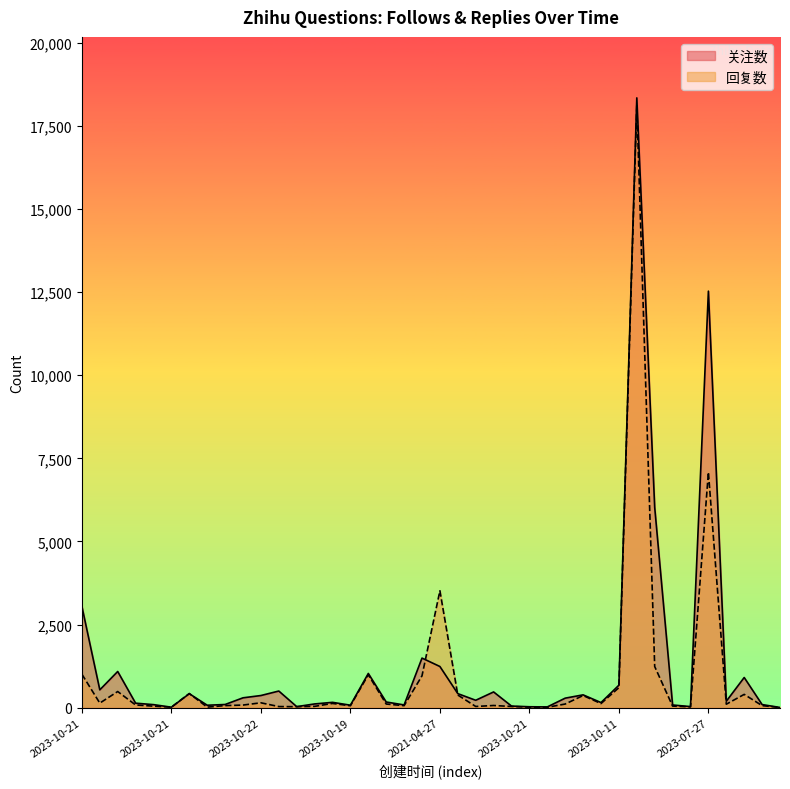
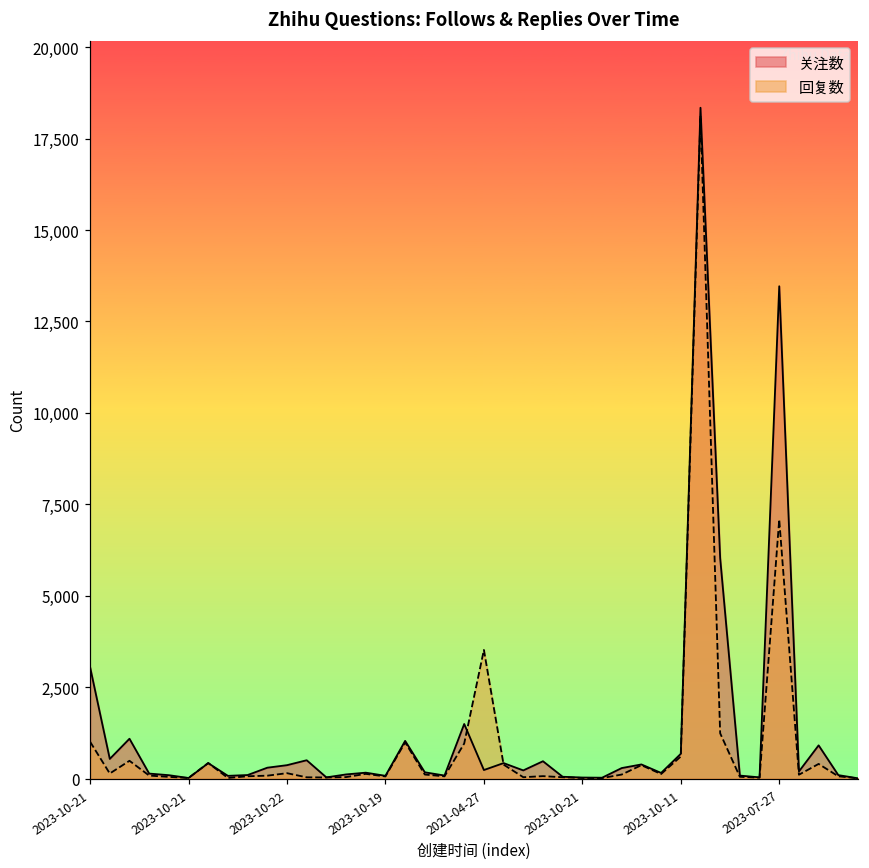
关注数, 2021-04-27: 1,200 -> 200
关注数, 2023-07-27: 12,500 -> 13,500
